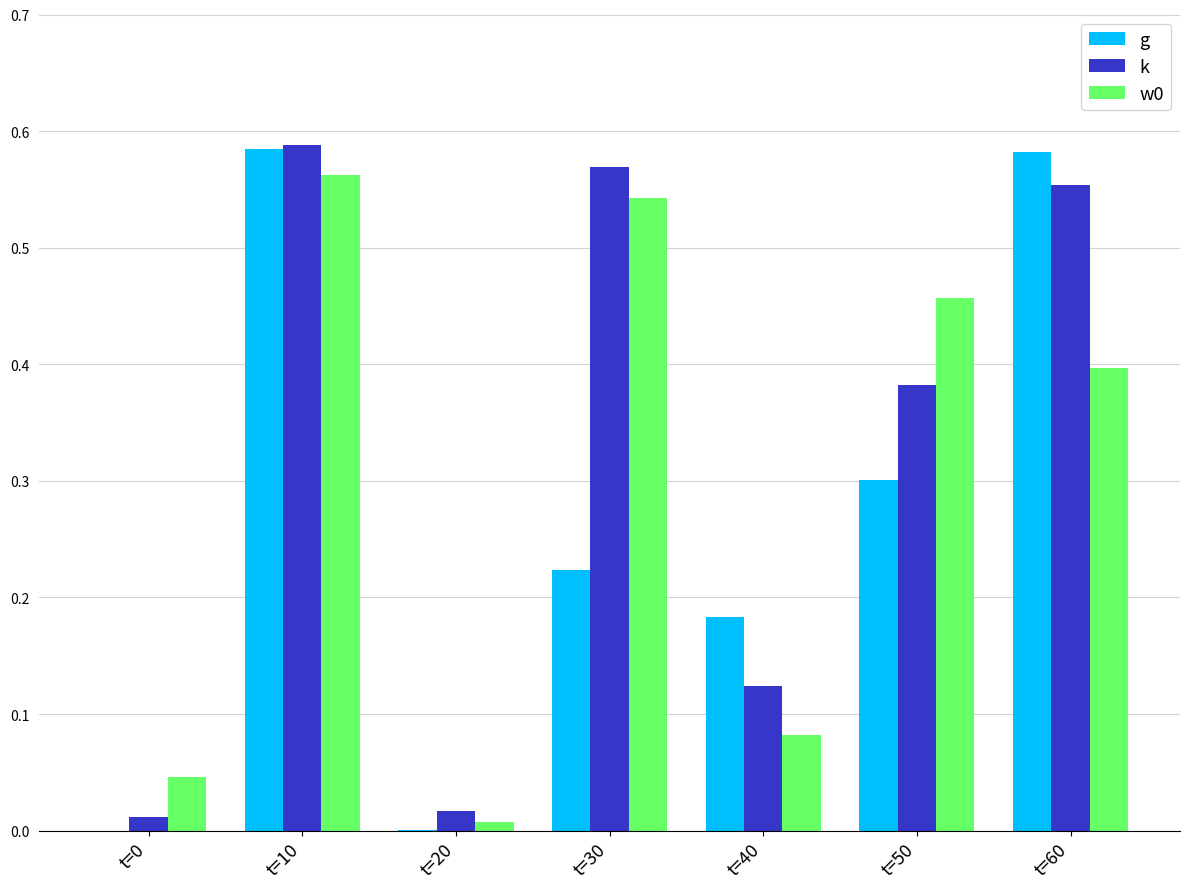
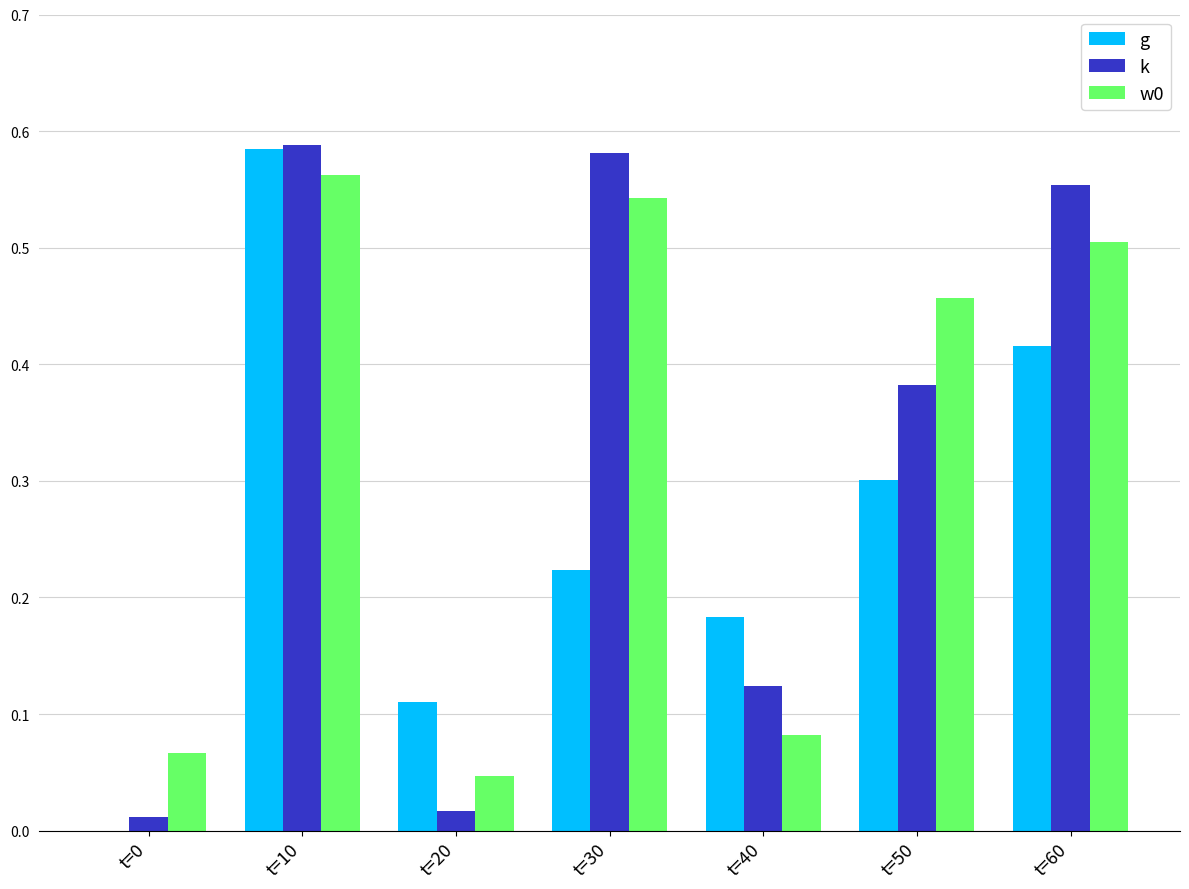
w0, t=0: 0.046 -> 0.066
g, t=20: 0.000 -> 0.111
w0, t=20: 0.008 -> 0.047
k, t=30: 0.569 -> 0.581
g, t=60: 0.582 -> 0.416
w0, t=60: 0.397 -> 0.505
